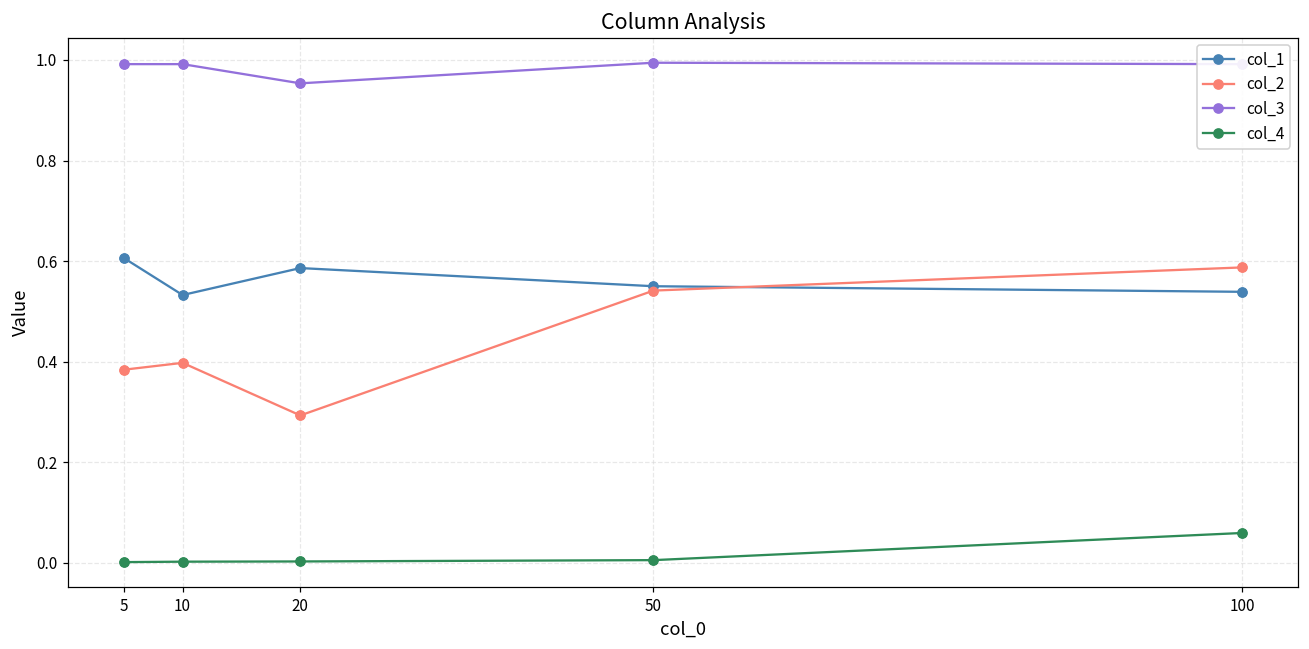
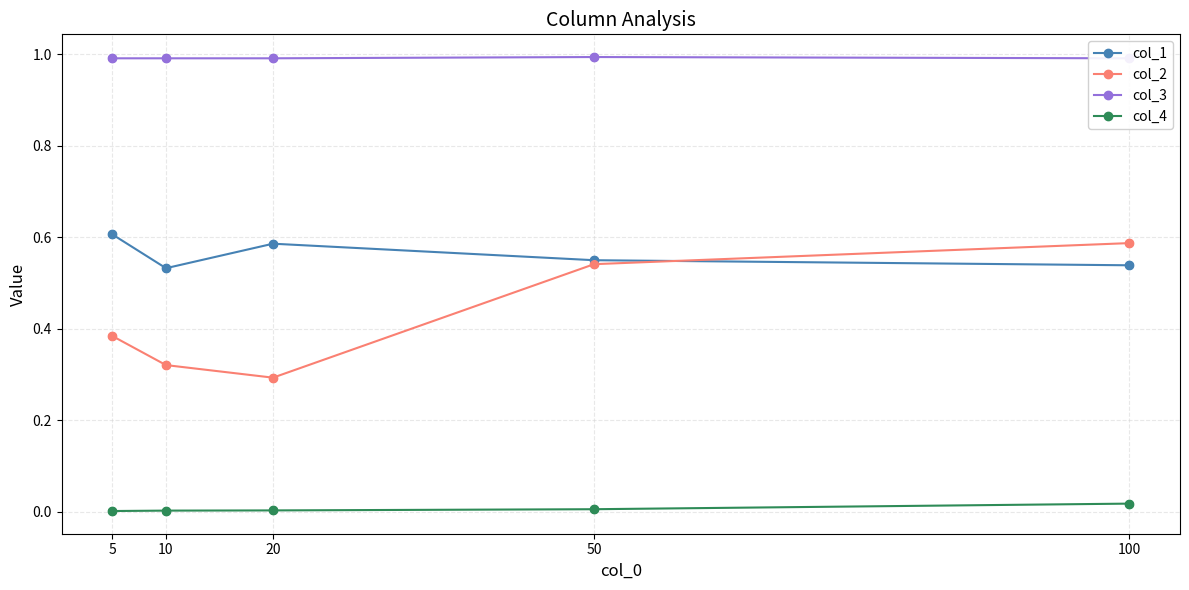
col_2, 10: 0.40 -> 0.32
col_3, 20: 0.95 -> 0.99
col_4, 100: 0.06 -> 0.02
